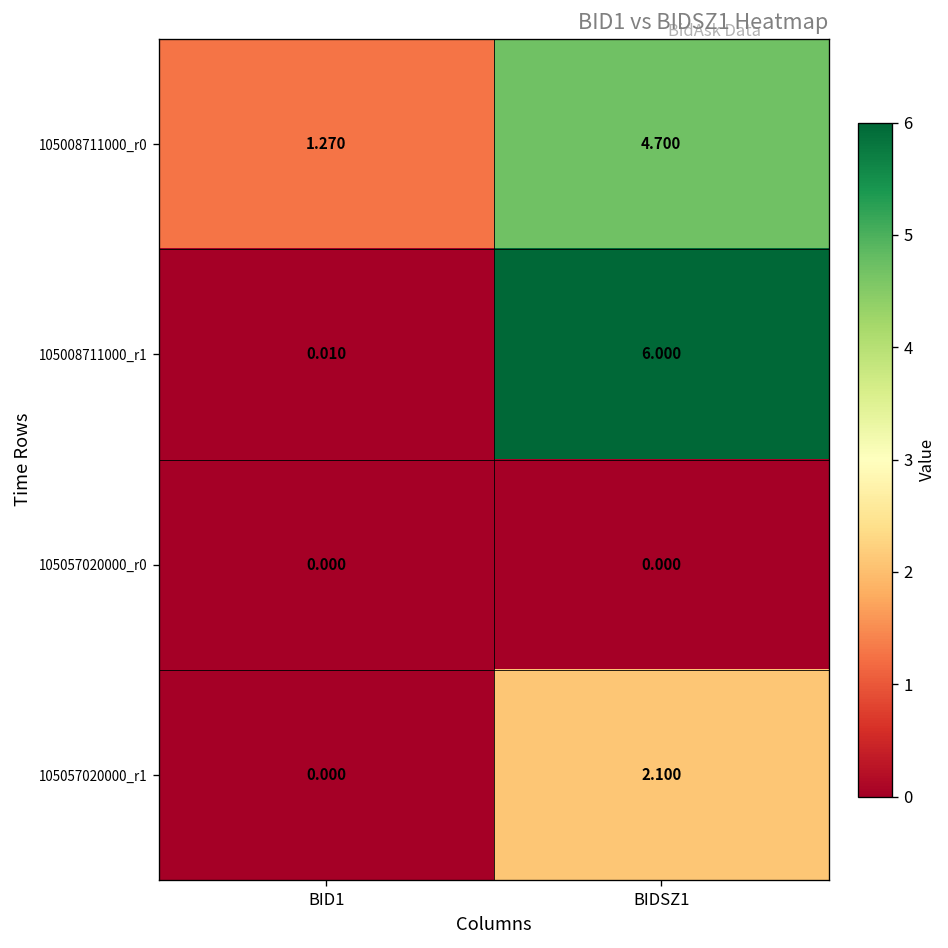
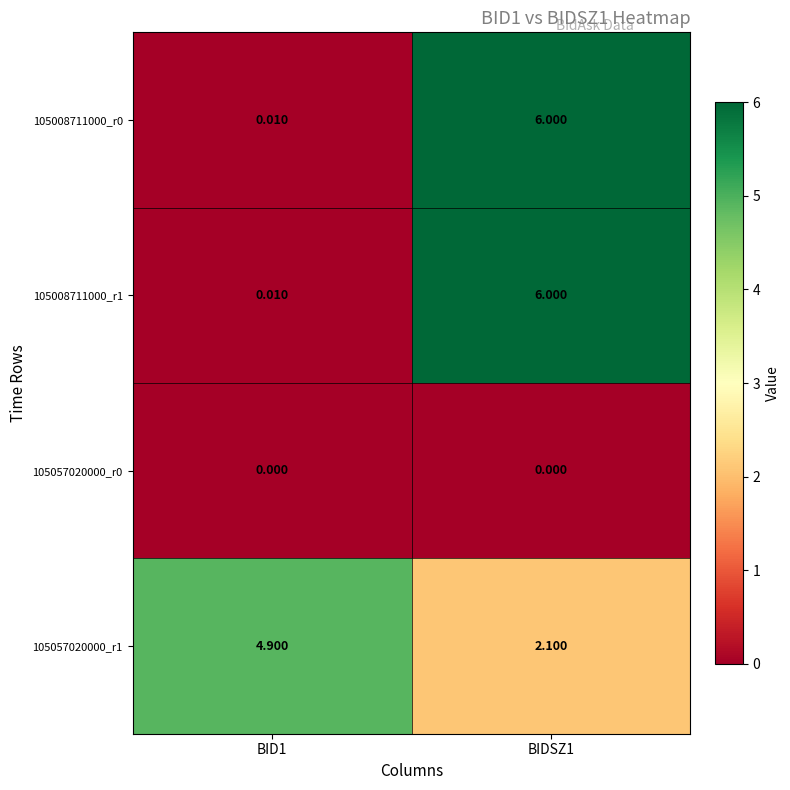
105008711000_r0, BID1: 1.270 -> 0.010
105008711000_r0, BIDSZ1: 4.700 -> 6.000
105057020000_r1, BID1: 0.000 -> 4.900
